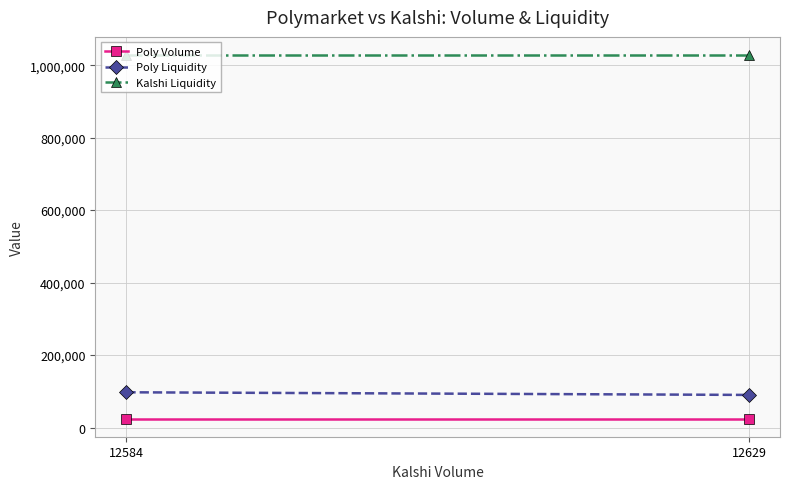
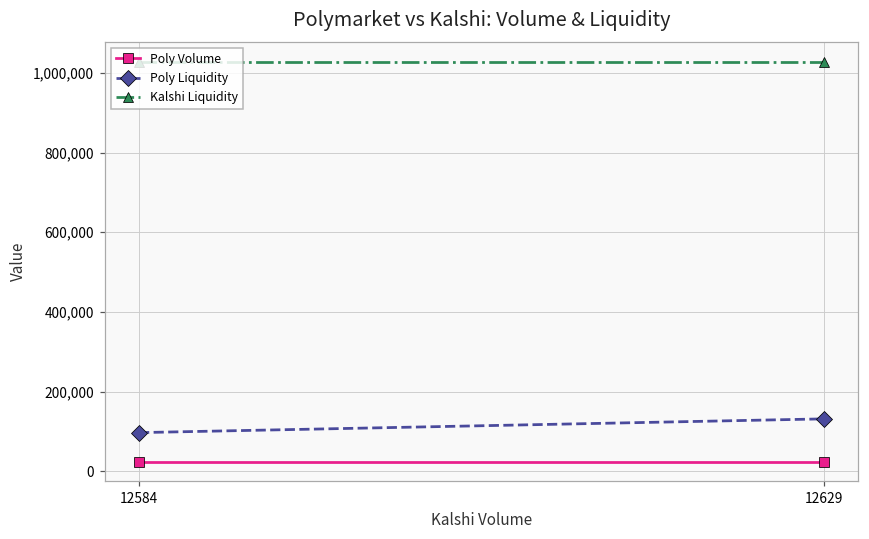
Poly Liquidity, 12629: 90,000 -> 130,000
